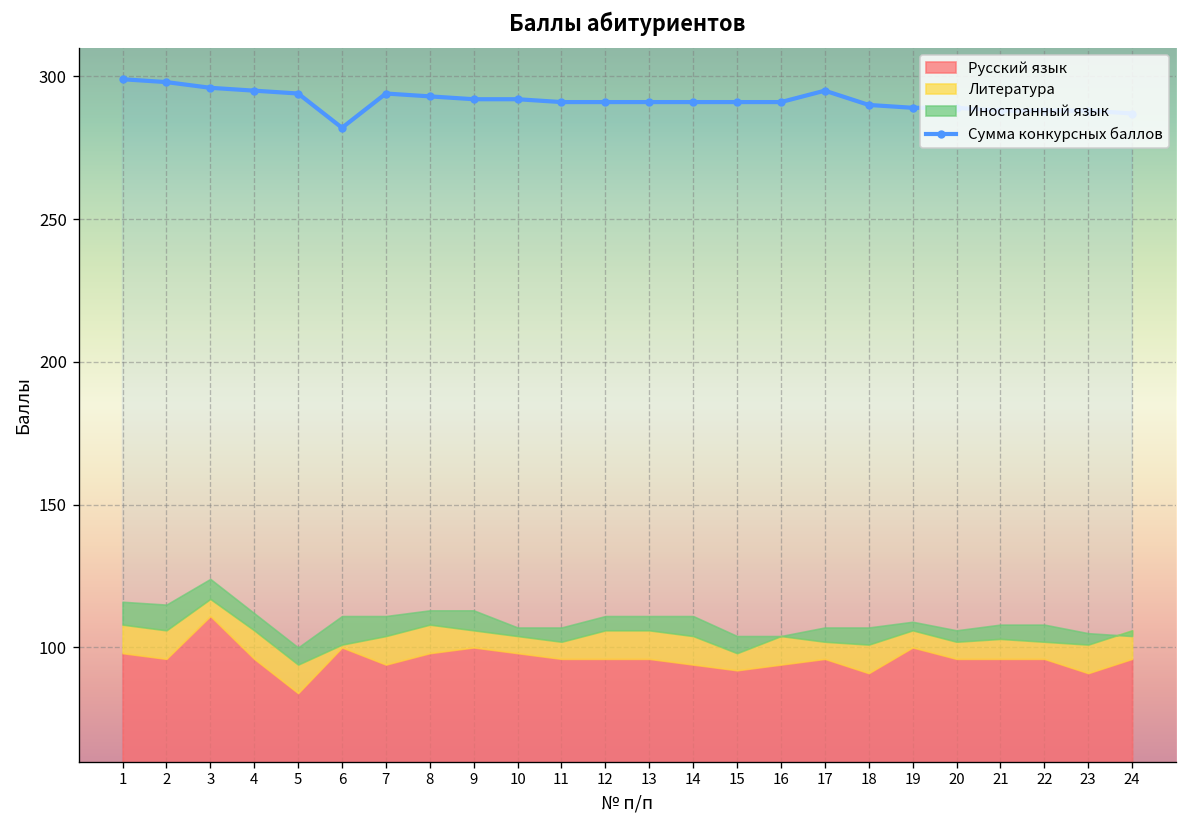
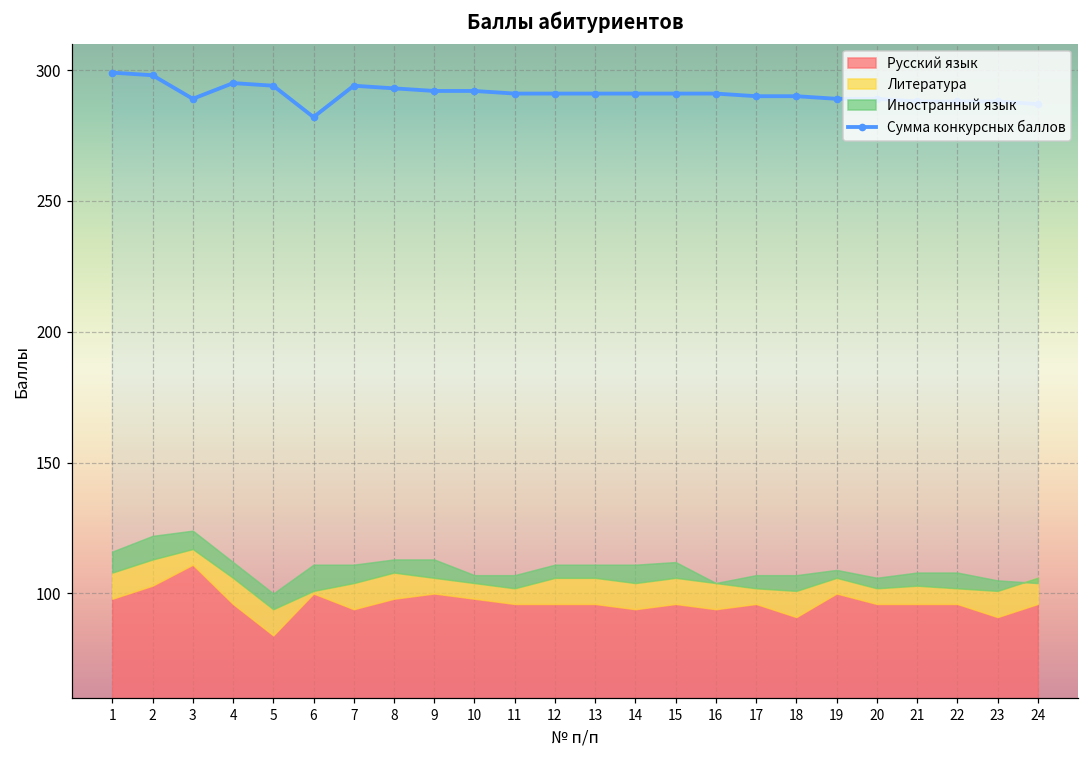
Русский язык, 2: 96 -> 103
Сумма конкурсных баллов, 3: 296 -> 289
Русский язык, 15: 92 -> 96
Литература, 15: 6 -> 10
Сумма конкурсных баллов, 17: 295 -> 290
